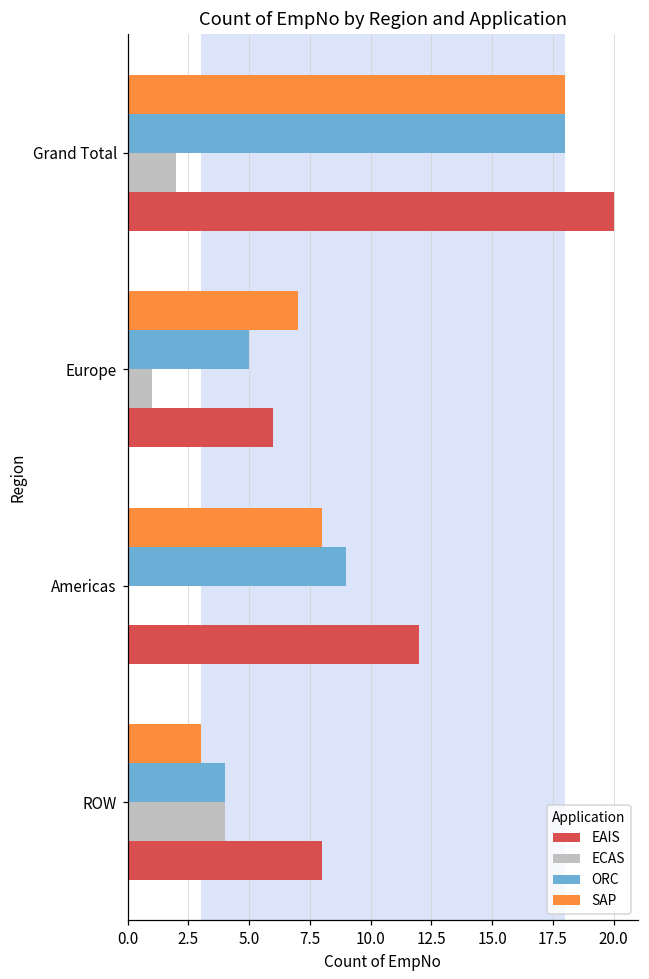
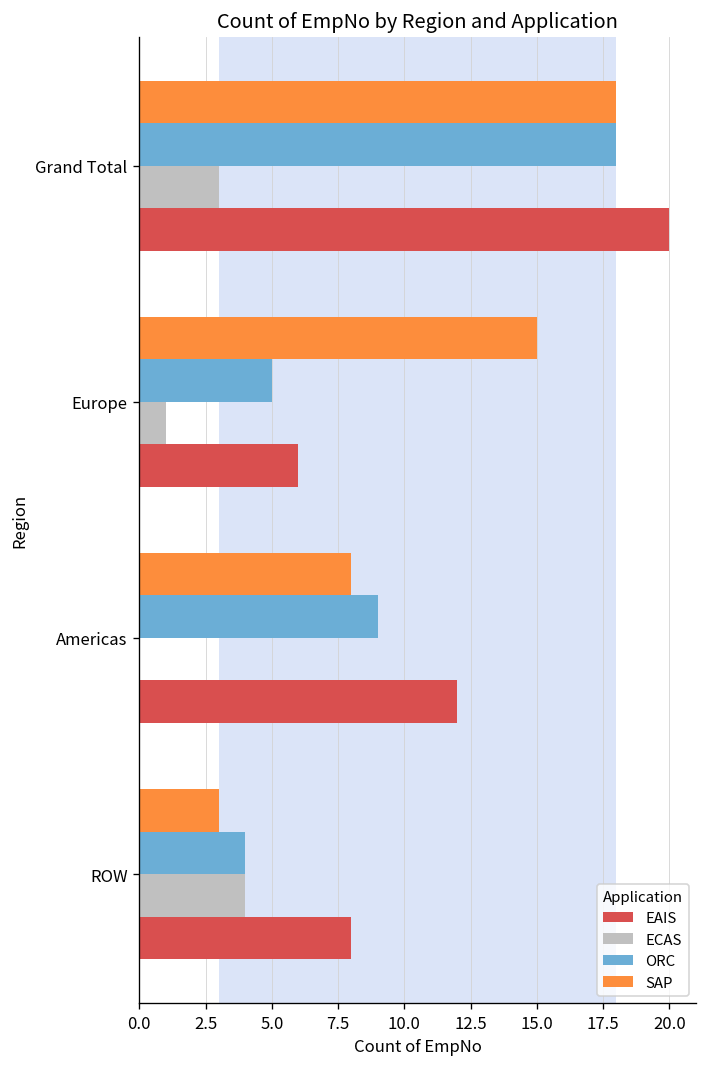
ECAS, Grand Total: 2 -> 3
SAP, Europe: 7 -> 15
